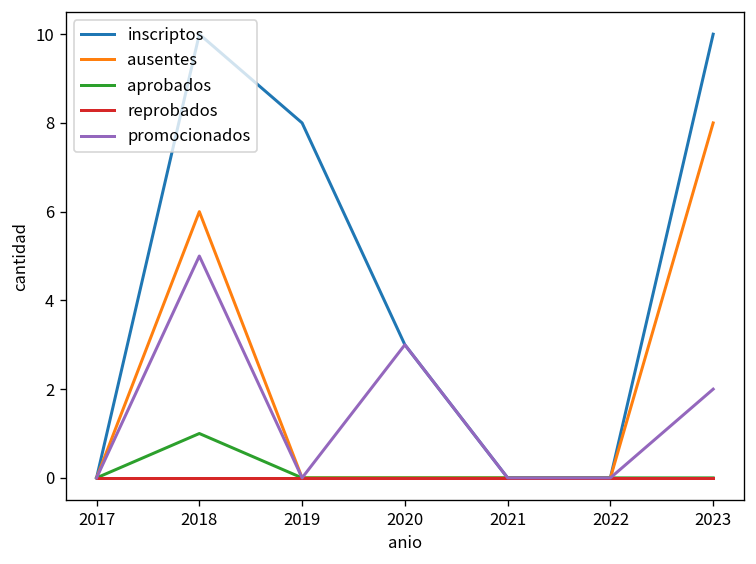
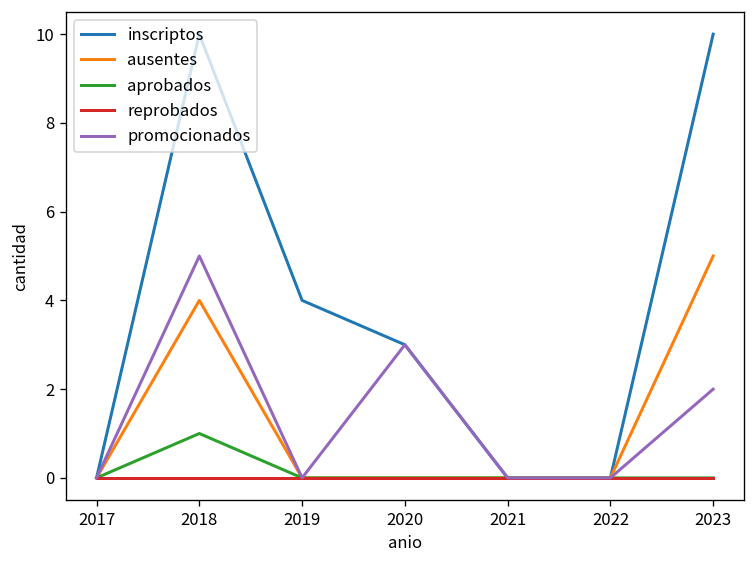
ausentes, 2018: 6 -> 4
inscriptos, 2019: 8 -> 4
ausentes, 2023: 8 -> 5
